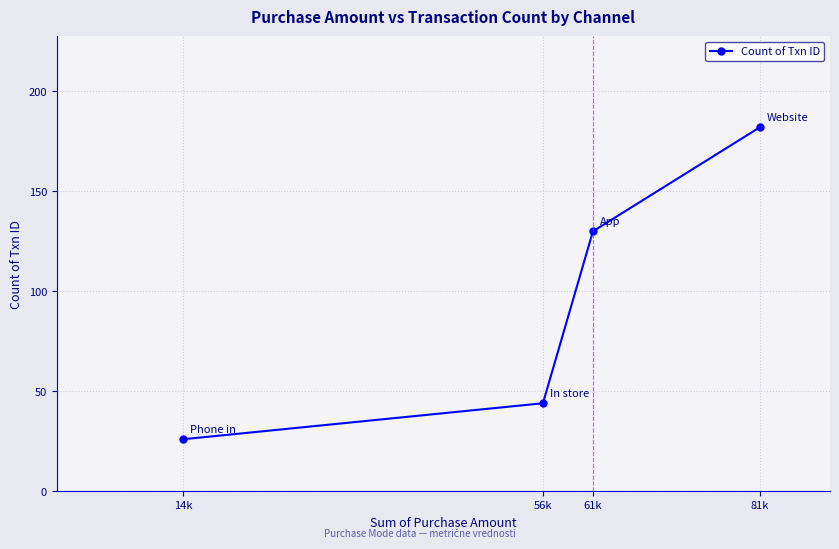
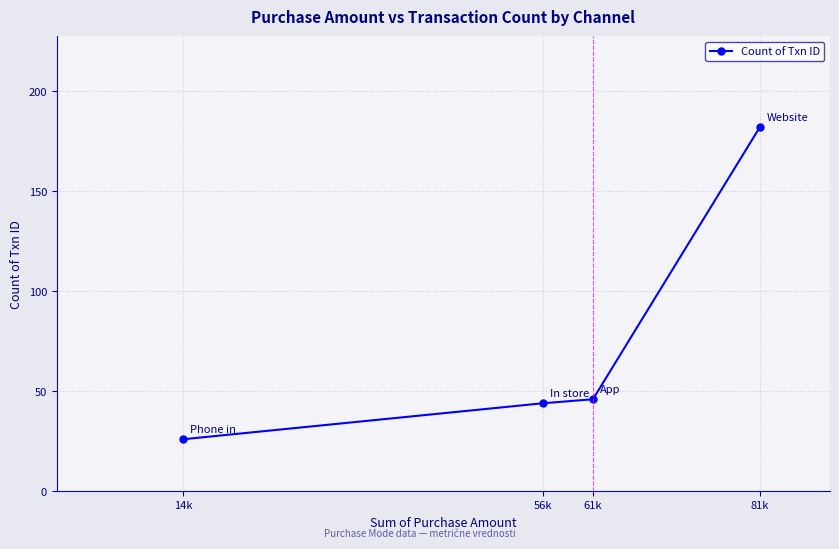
61k: 130 -> 46
